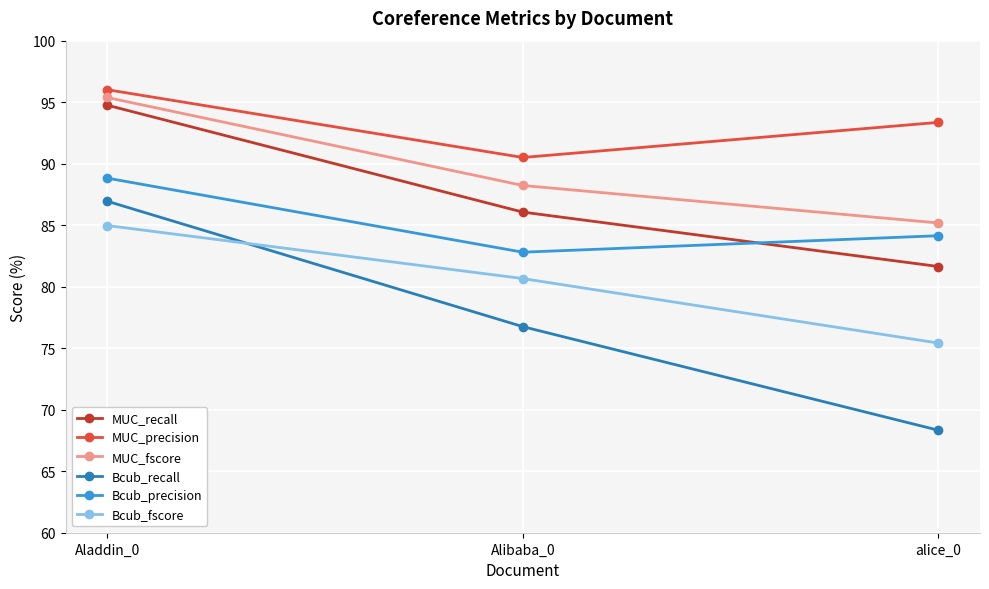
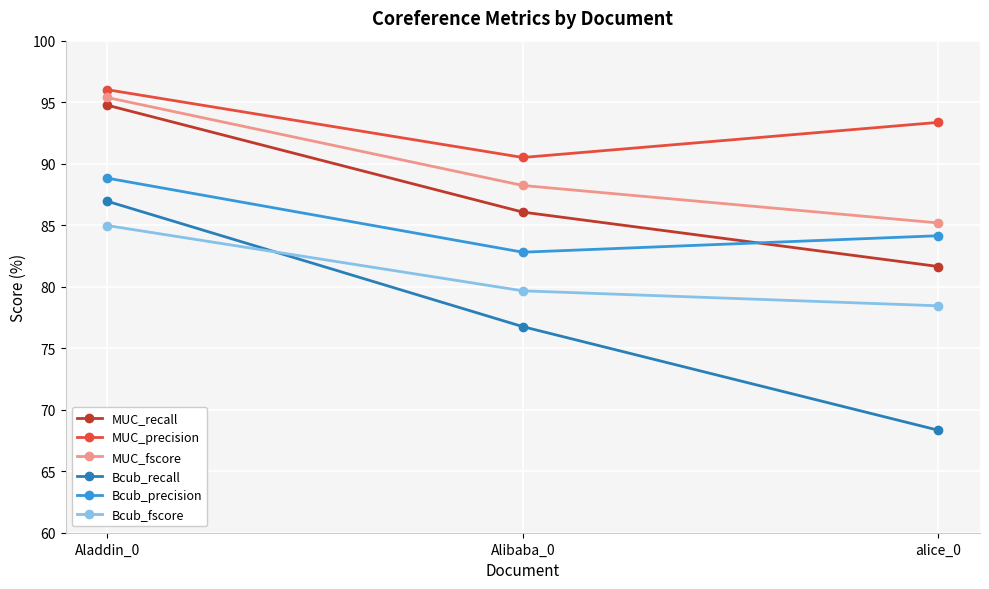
Bcub_fscore, Alibaba_0: 80.7 -> 79.7
Bcub_fscore, alice_0: 75.4 -> 78.4
